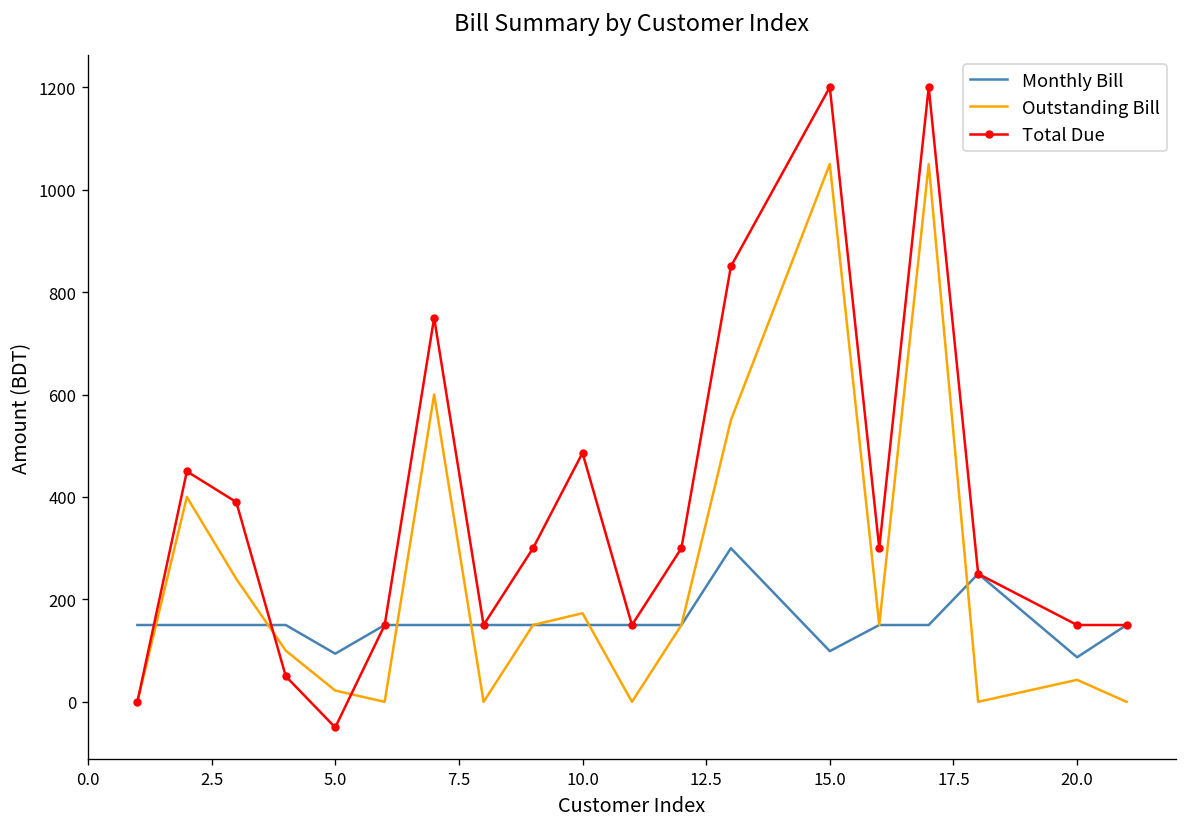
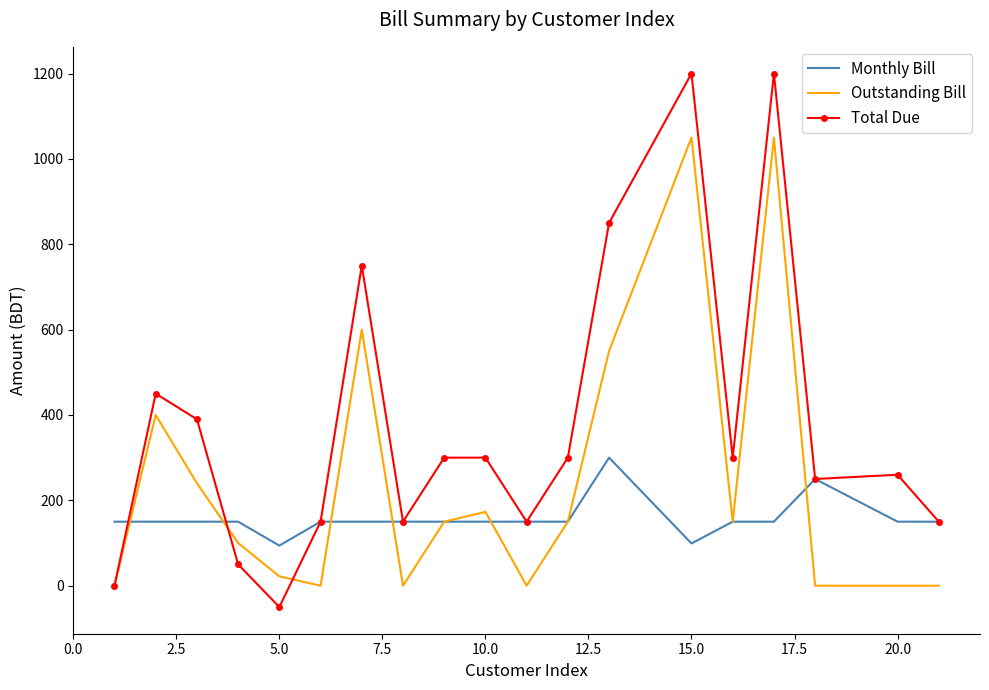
Total Due, 10.0: 490 -> 300
Monthly Bill, 20.0: 90 -> 150
Outstanding Bill, 20.0: 40 -> 0
Total Due, 20.0: 150 -> 260
